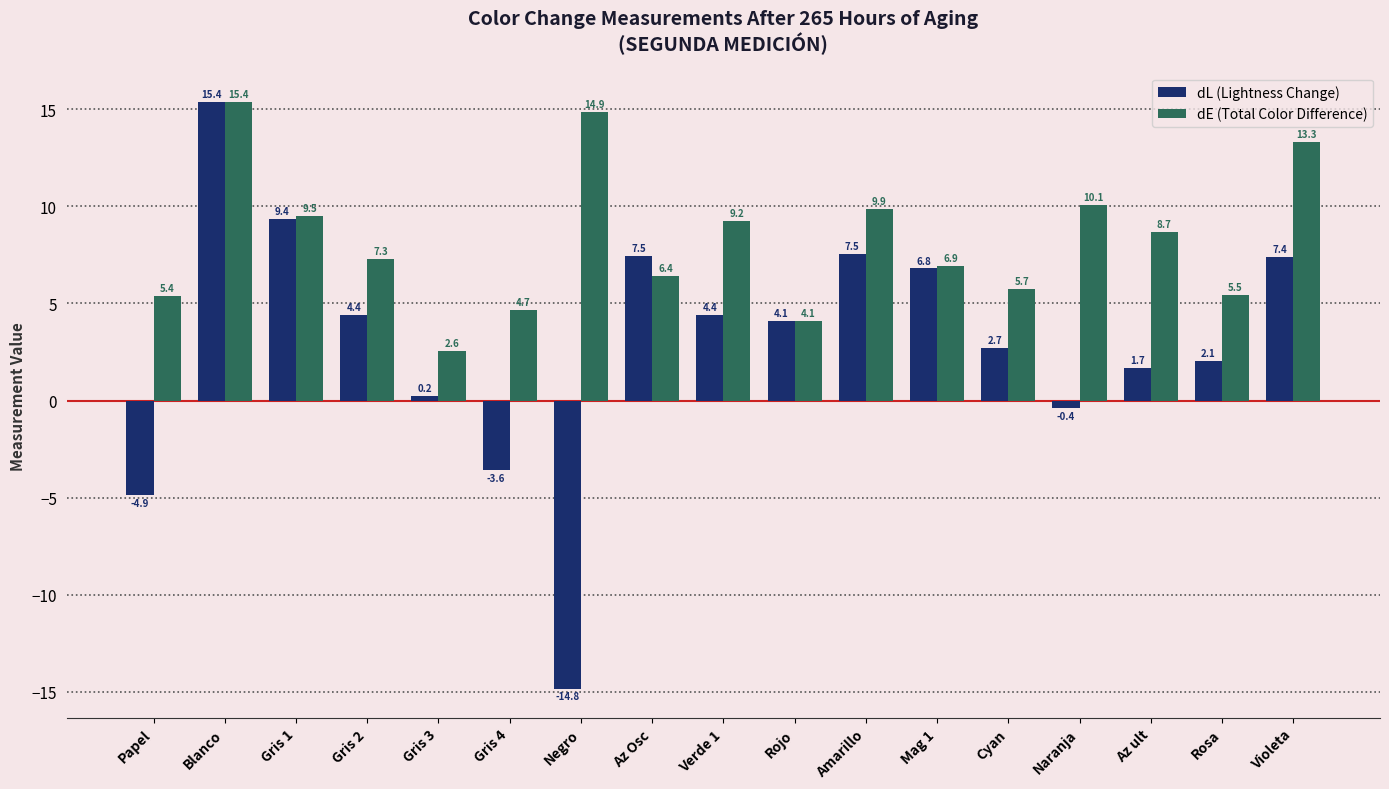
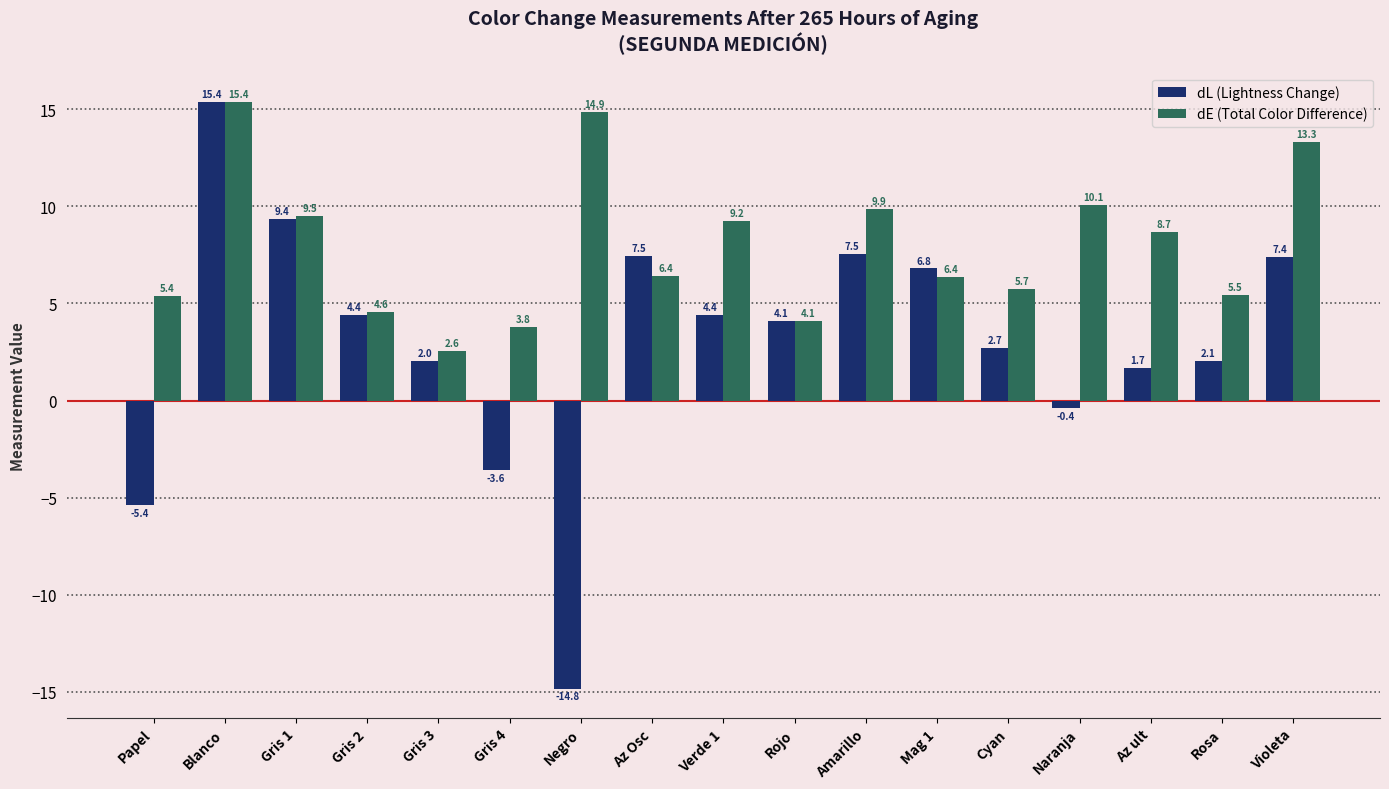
dL (Lightness Change), Papel: -4.9 -> -5.4
dE (Total Color Difference), Gris 2: 7.3 -> 4.6
dL (Lightness Change), Gris 3: 0.2 -> 2.0
dE (Total Color Difference), Gris 4: 4.7 -> 3.8
dE (Total Color Difference), Mag 1: 6.9 -> 6.4
